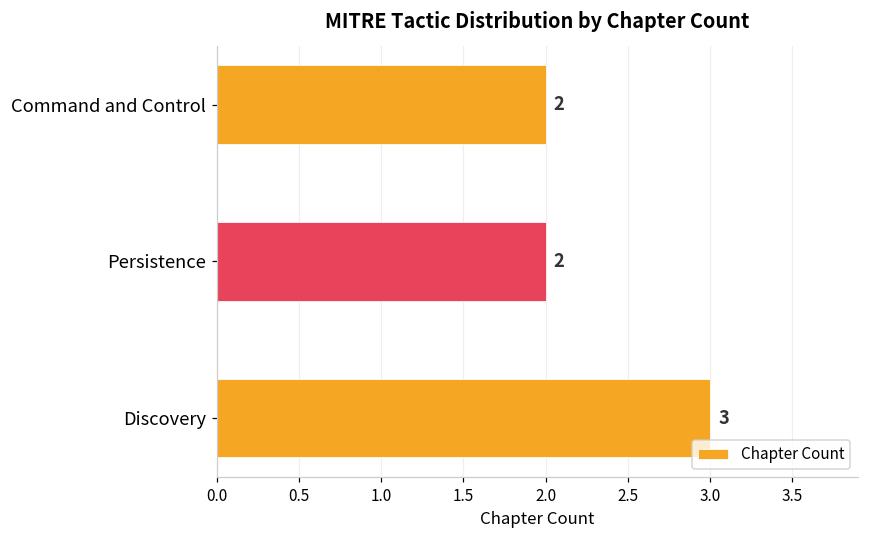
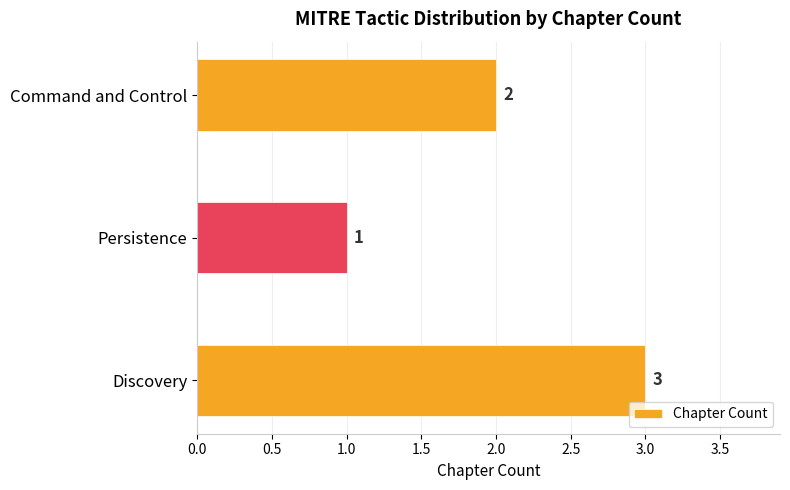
Persistence: 2 -> 1
